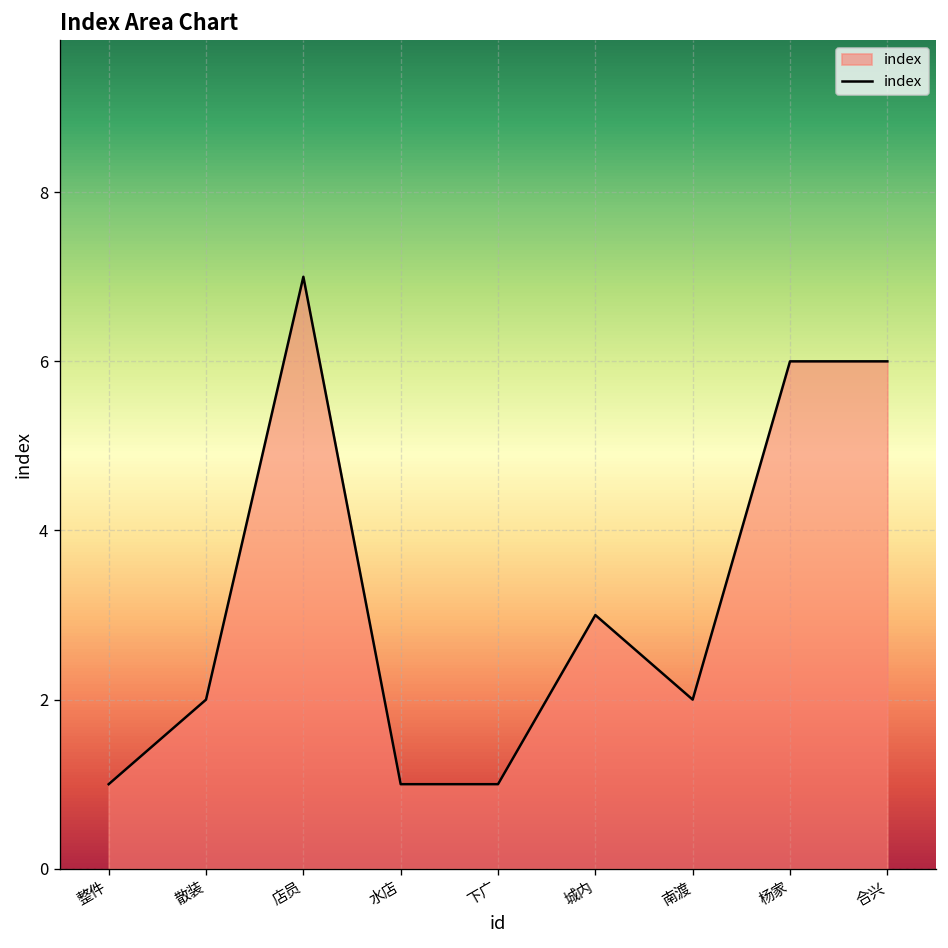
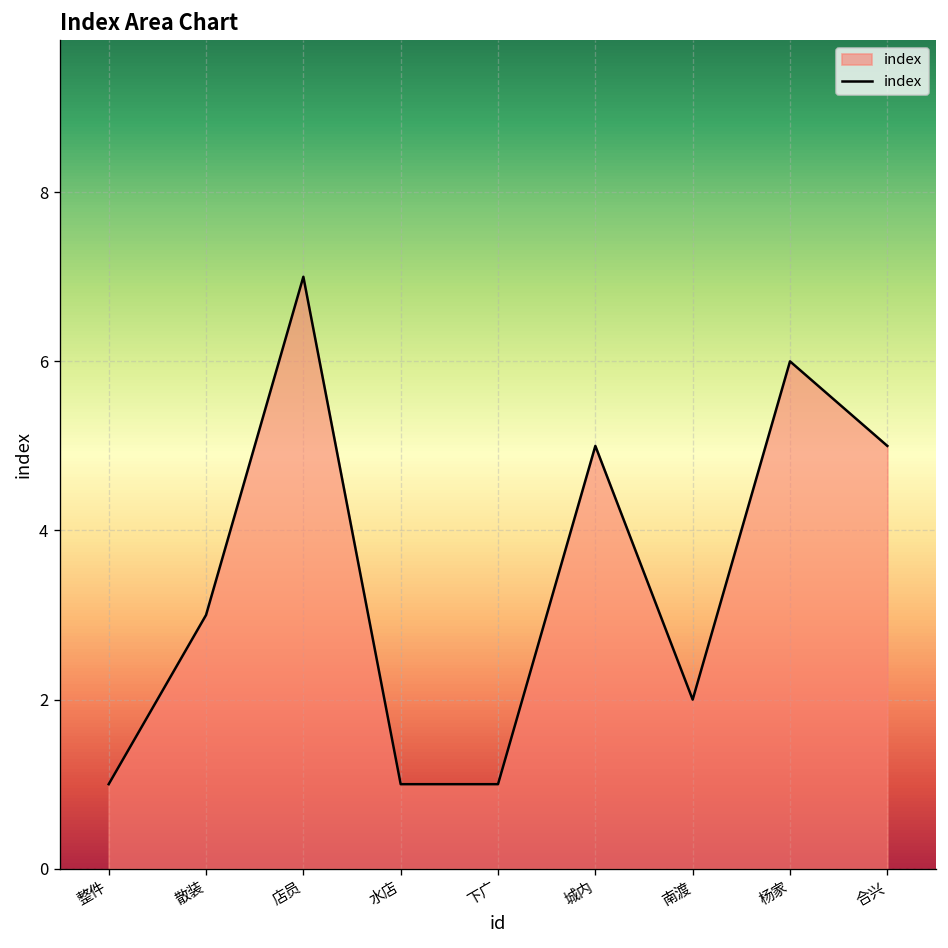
散装: 2 -> 3
城内: 3 -> 5
合兴: 6 -> 5
